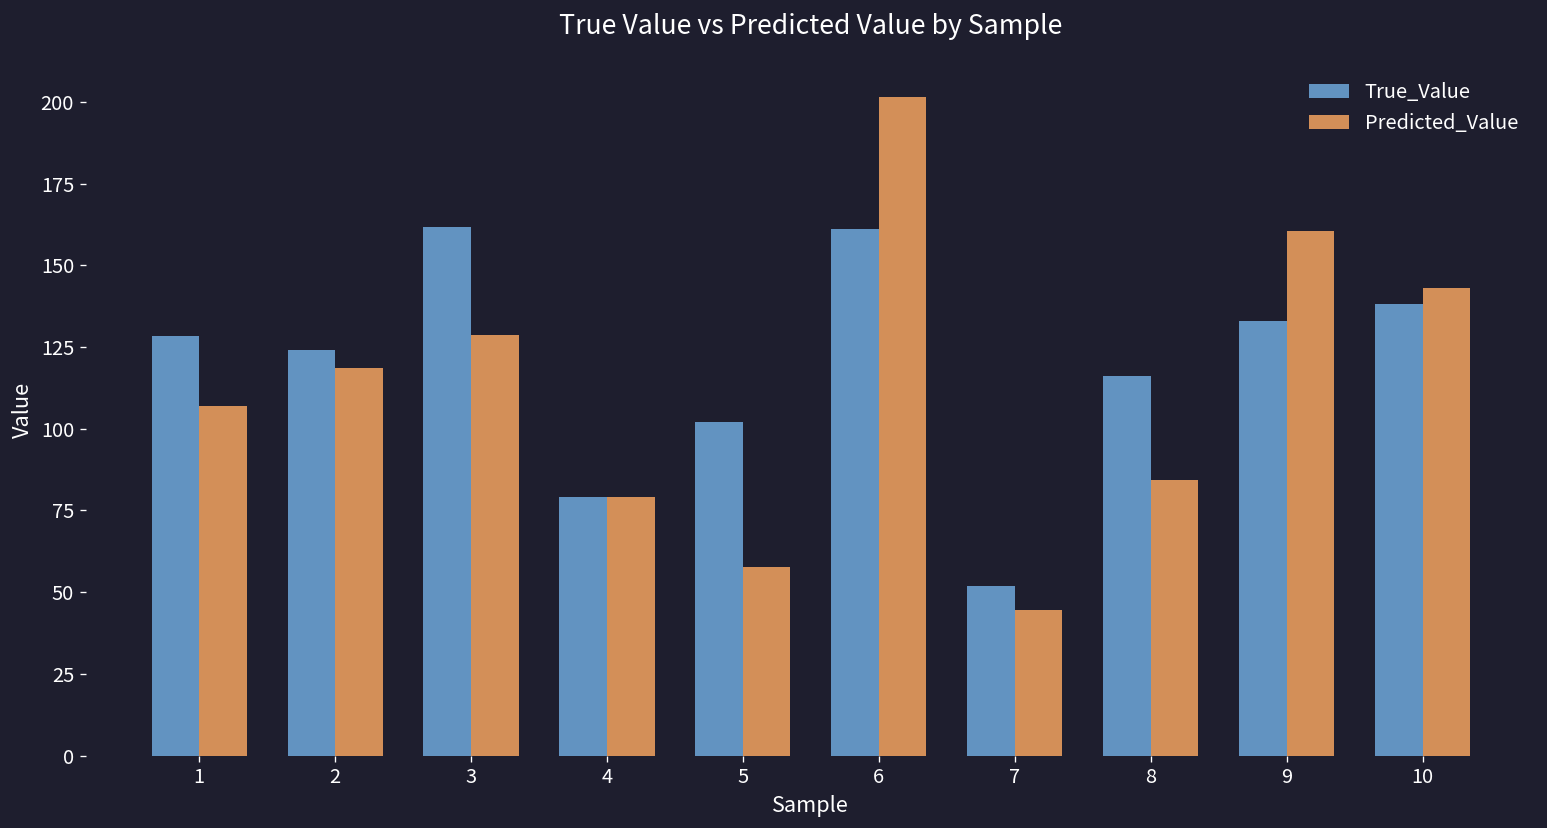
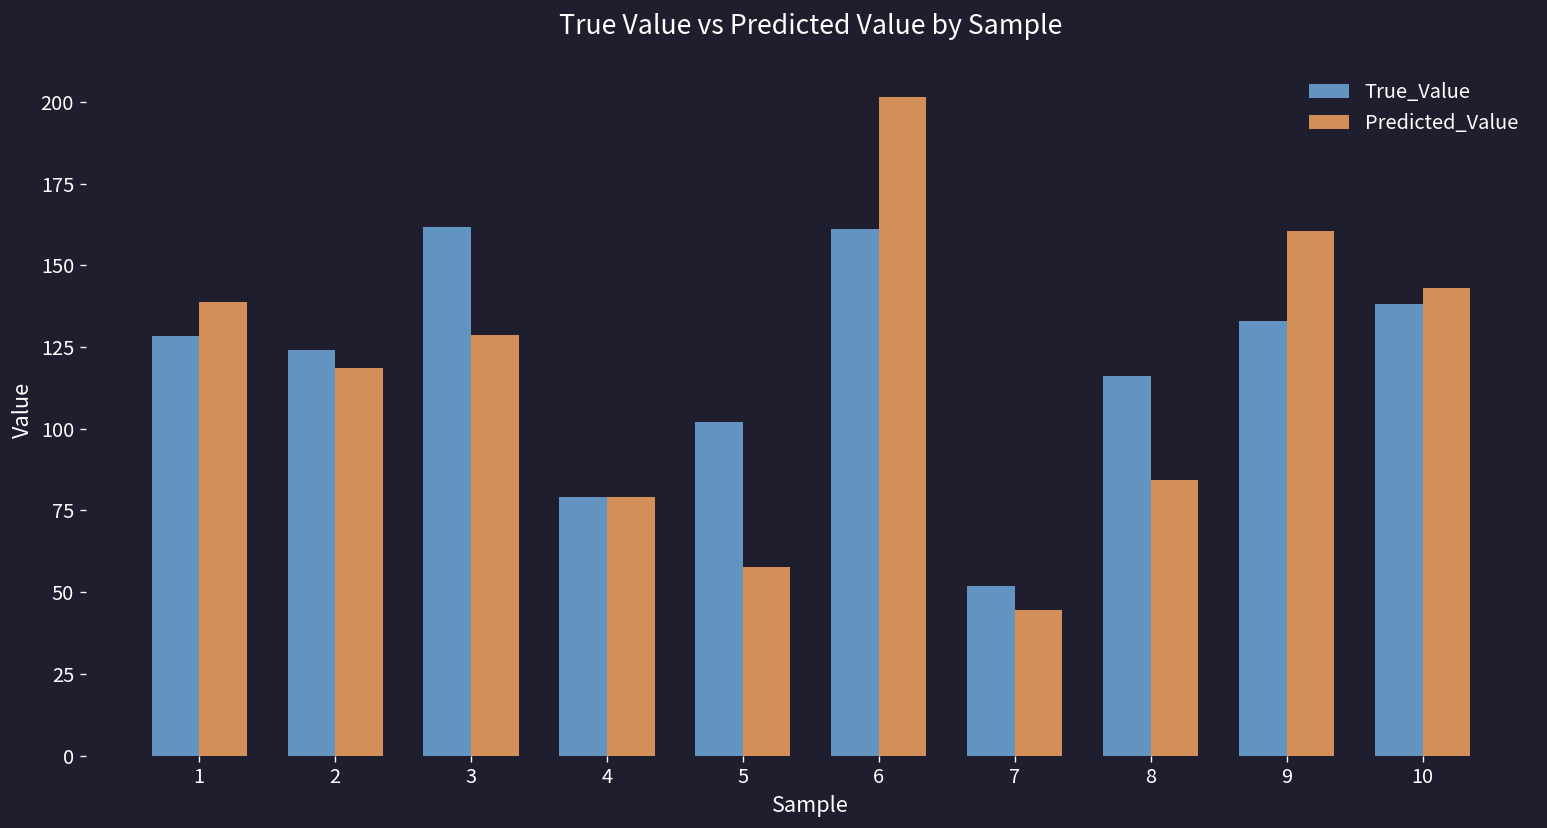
Predicted_Value, 1: 107 -> 139
